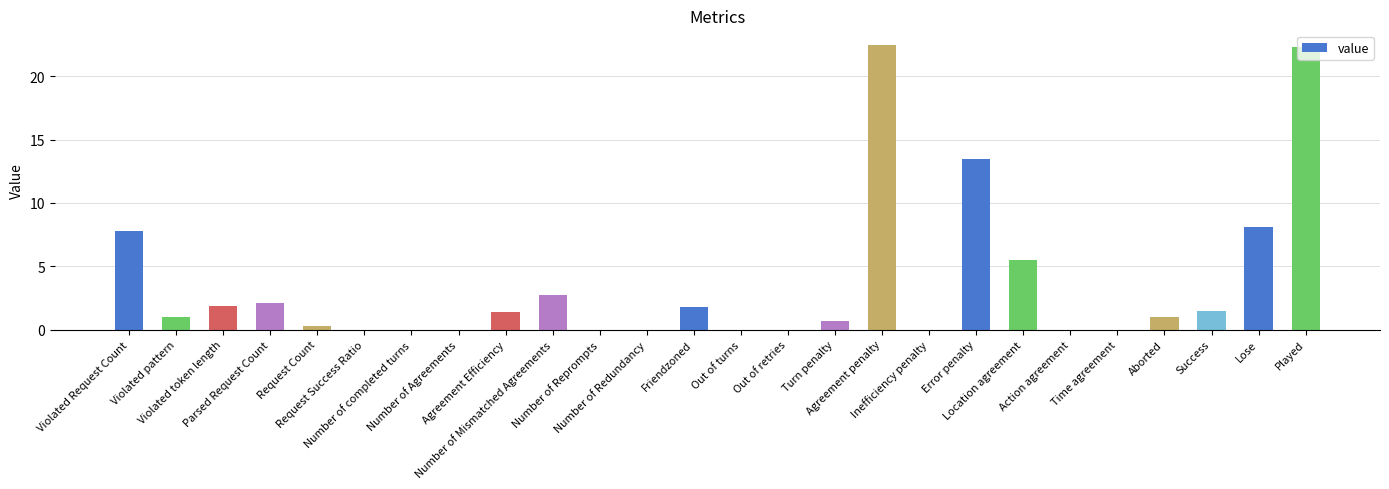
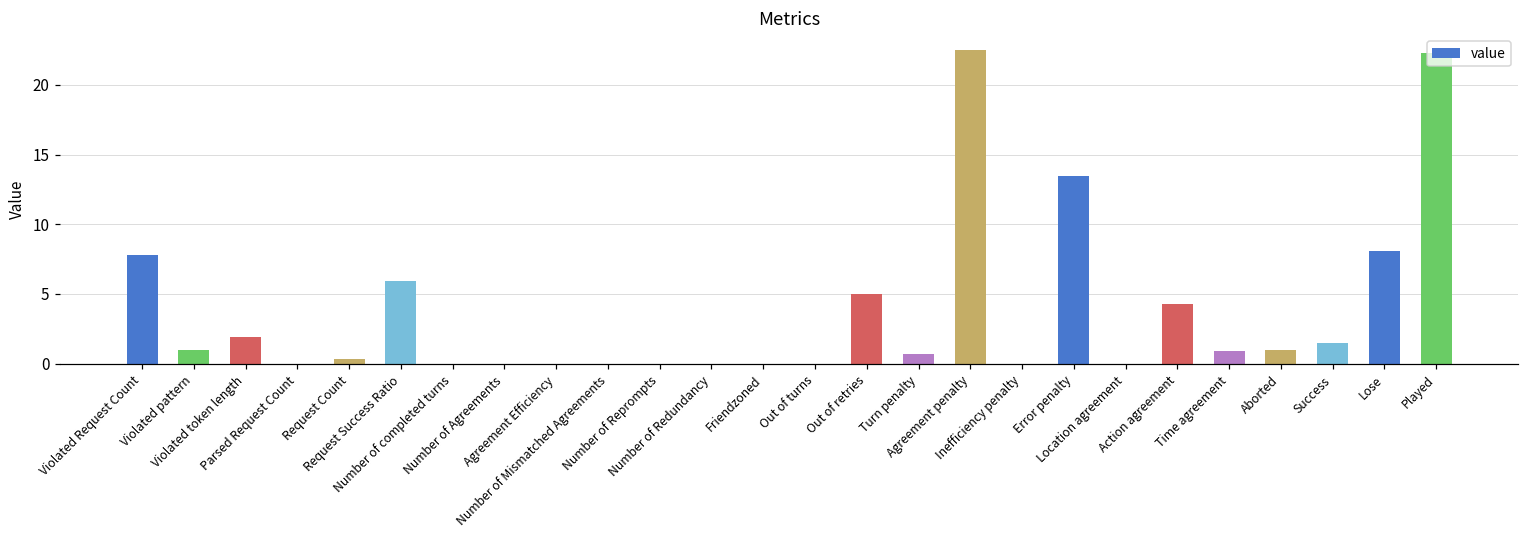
Parsed Request Count: 2.1 -> 0.0
Request Success Ratio: 0.0 -> 5.9
Agreement Efficiency: 1.4 -> 0.0
Number of Mismatched Agreements: 2.7 -> 0.0
Friendzoned: 1.8 -> 0.0
Out of retries: 0 -> 5
Location agreement: 5.5 -> 0.0
Action agreement: 0.0 -> 4.3
Time agreement: 0.0 -> 0.9
